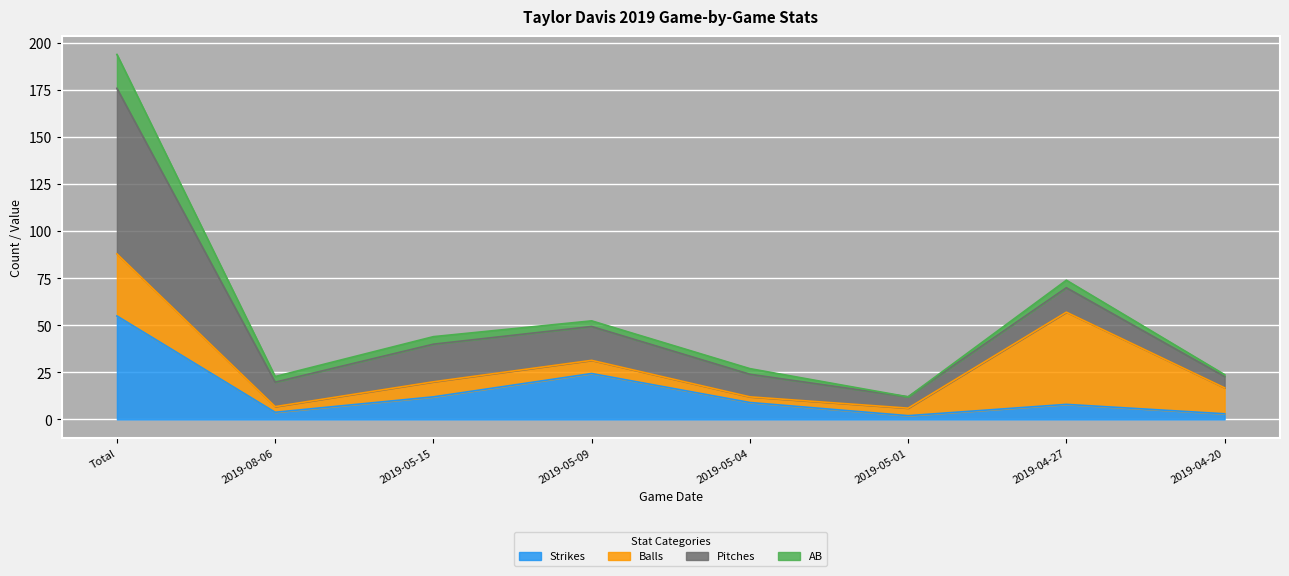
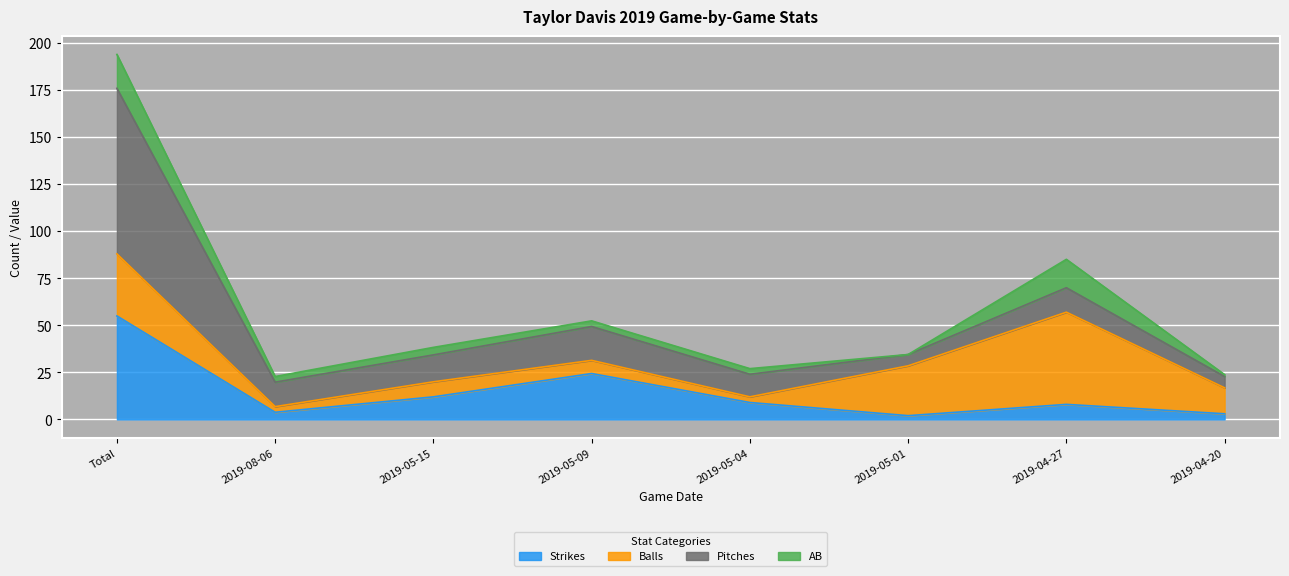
Pitches, 2019-05-15: 20 -> 14
Balls, 2019-05-01: 4 -> 27
AB, 2019-04-27: 4 -> 15
